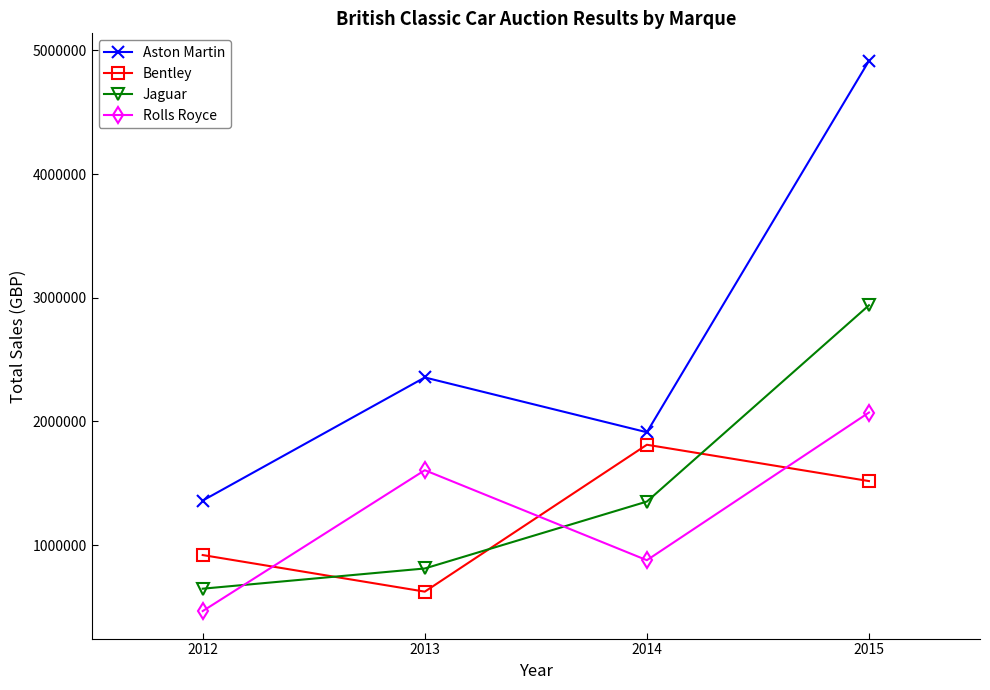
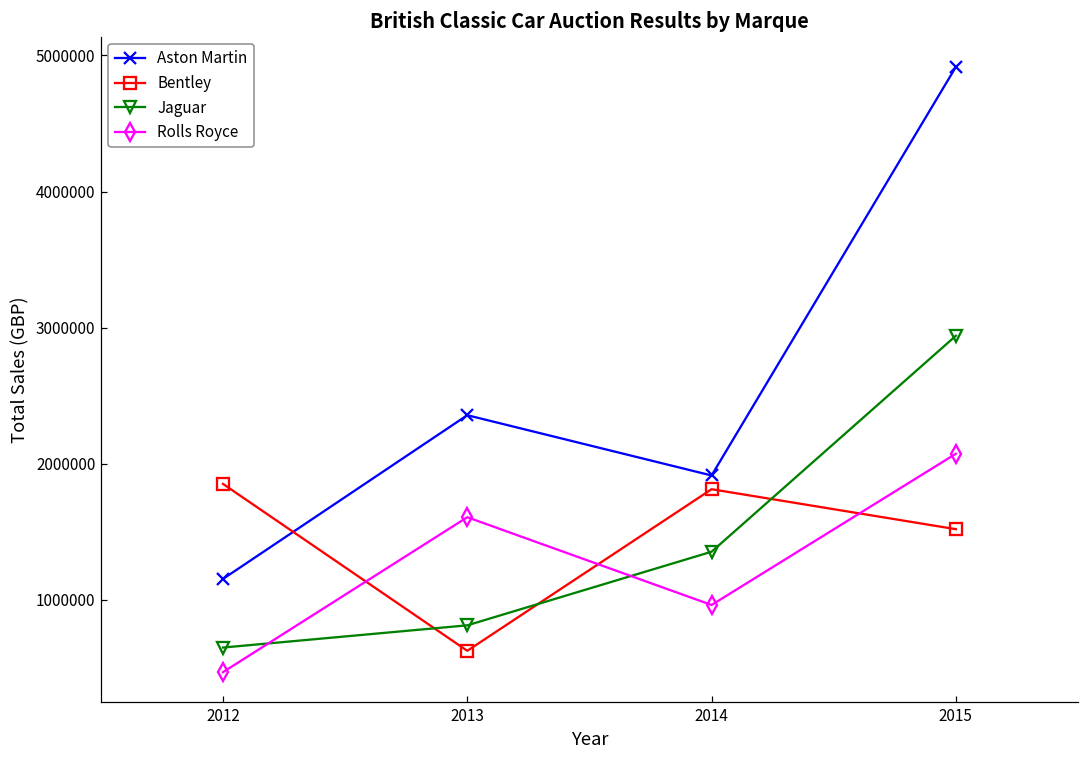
Aston Martin, 2012: 1360000 -> 1150000
Bentley, 2012: 920000 -> 1850000
Rolls Royce, 2014: 880000 -> 960000
